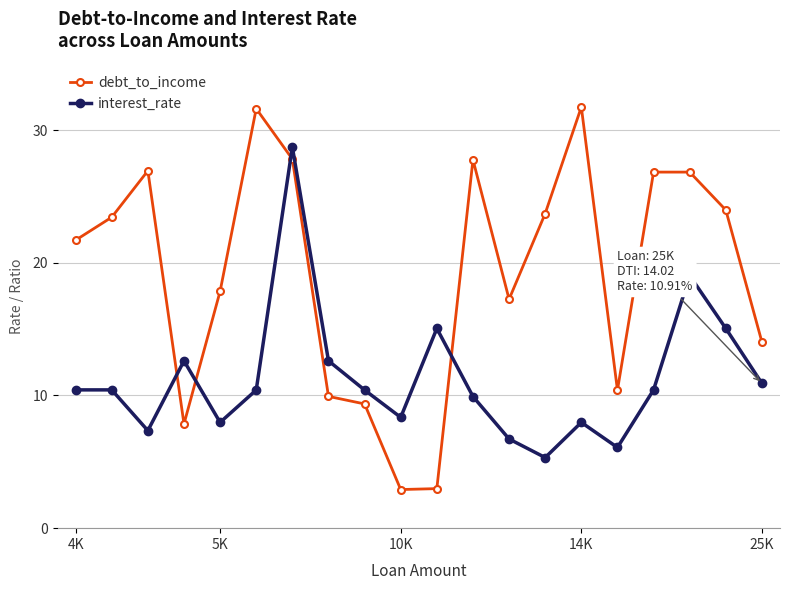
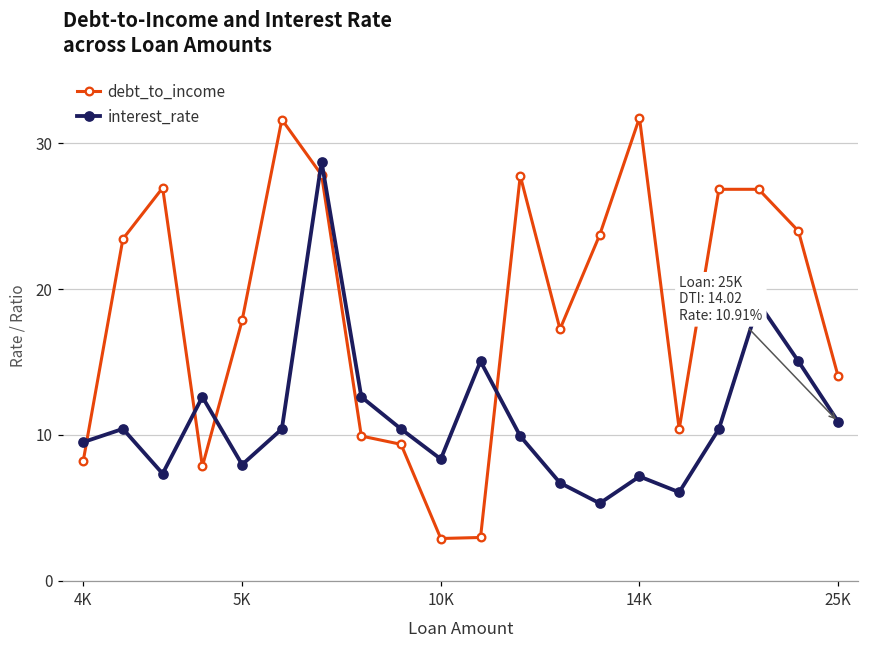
debt_to_income, 4K: 21.7 -> 8.2
interest_rate, 4K: 10.4 -> 9.5
interest_rate, 14K: 8.0 -> 7.2
